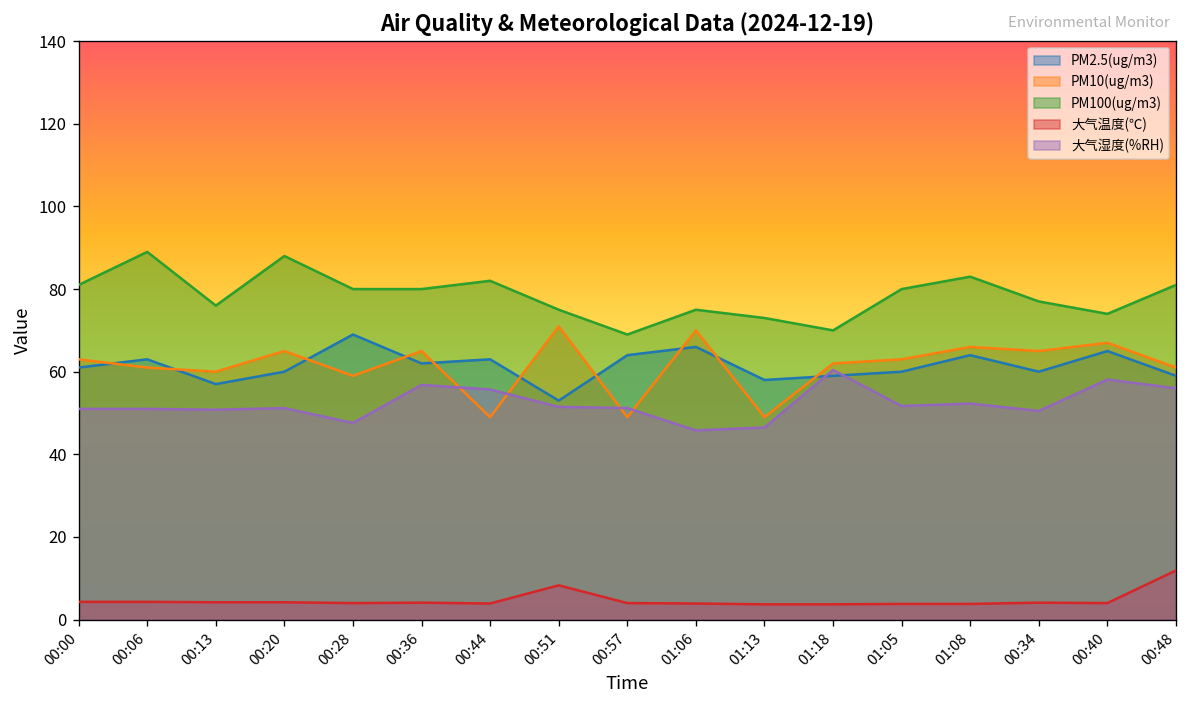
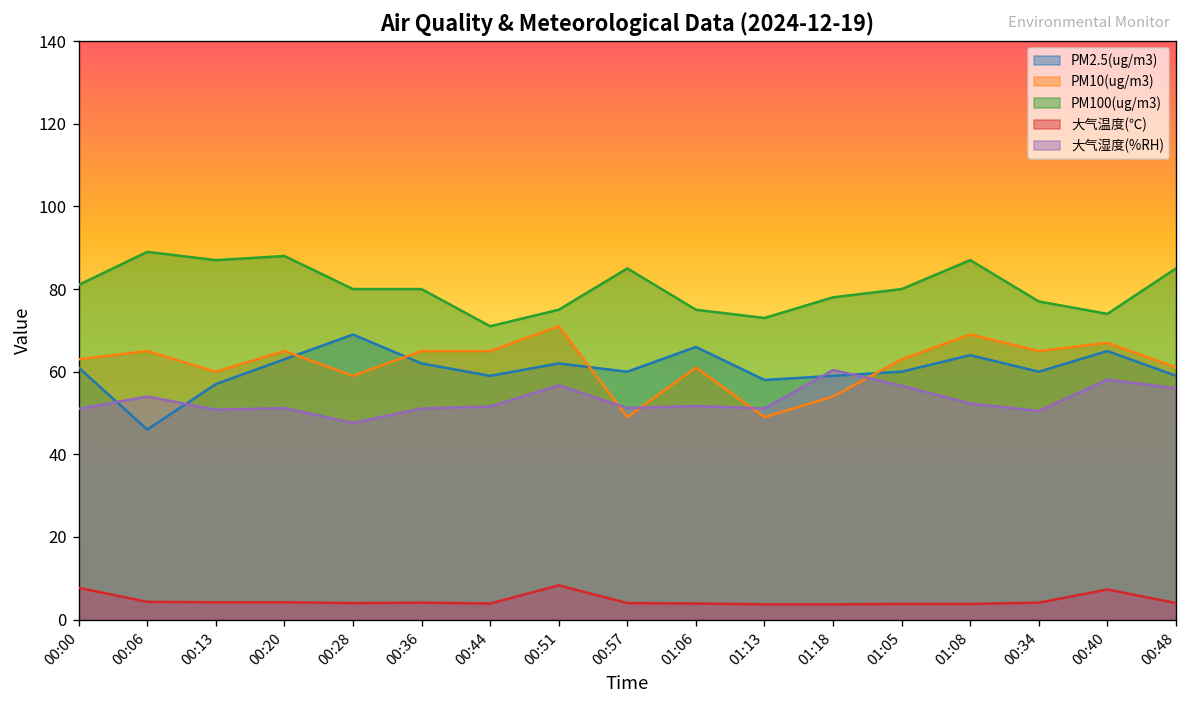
大气温度(℃), 00:00: 4 -> 8
PM2.5(ug/m3), 00:06: 63 -> 46
PM10(ug/m3), 00:06: 61 -> 65
大气湿度(%RH), 00:06: 51 -> 54
PM100(ug/m3), 00:13: 76 -> 87
PM2.5(ug/m3), 00:20: 60 -> 63
大气湿度(%RH), 00:36: 57 -> 51
PM2.5(ug/m3), 00:44: 63 -> 59
PM10(ug/m3), 00:44: 49 -> 65
PM100(ug/m3), 00:44: 82 -> 71
大气湿度(%RH), 00:44: 56 -> 52
PM2.5(ug/m3), 00:51: 53 -> 62
大气湿度(%RH), 00:51: 52 -> 57
PM2.5(ug/m3), 00:57: 64 -> 60
PM100(ug/m3), 00:57: 69 -> 85
PM10(ug/m3), 01:06: 70 -> 61
大气湿度(%RH), 01:06: 46 -> 52
大气湿度(%RH), 01:13: 47 -> 51
PM10(ug/m3), 01:18: 62 -> 54
PM100(ug/m3), 01:18: 70 -> 78
大气湿度(%RH), 01:05: 52 -> 57
PM10(ug/m3), 01:08: 66 -> 69
PM100(ug/m3), 01:08: 83 -> 87
大气温度(℃), 00:40: 4 -> 7
PM100(ug/m3), 00:48: 81 -> 85
大气温度(℃), 00:48: 12 -> 4
